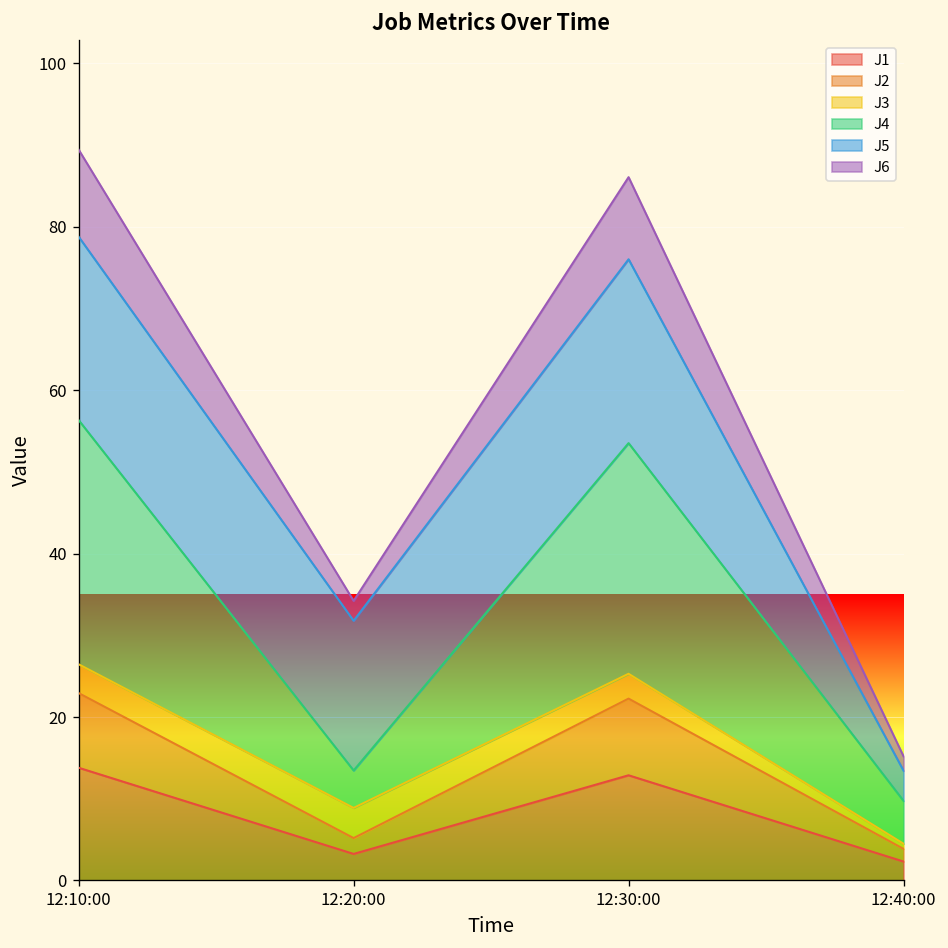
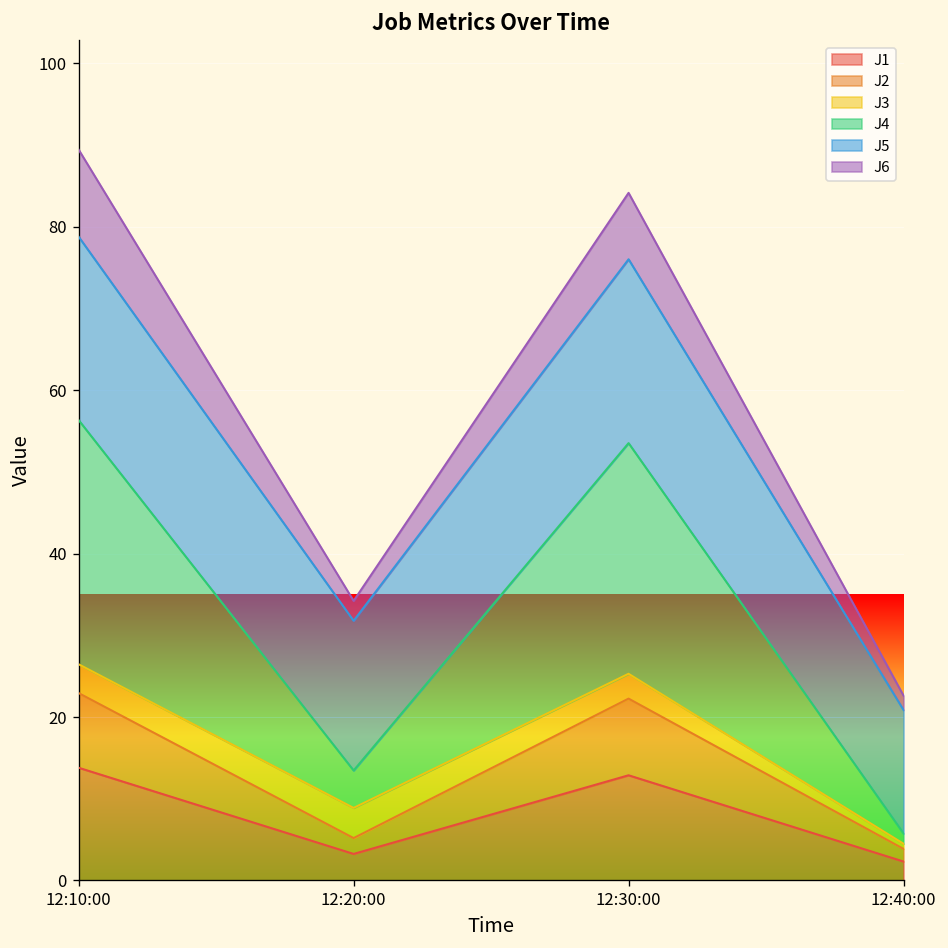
J6, 12:30:00: 10 -> 8
J4, 12:40:00: 5 -> 1
J5, 12:40:00: 4 -> 15
